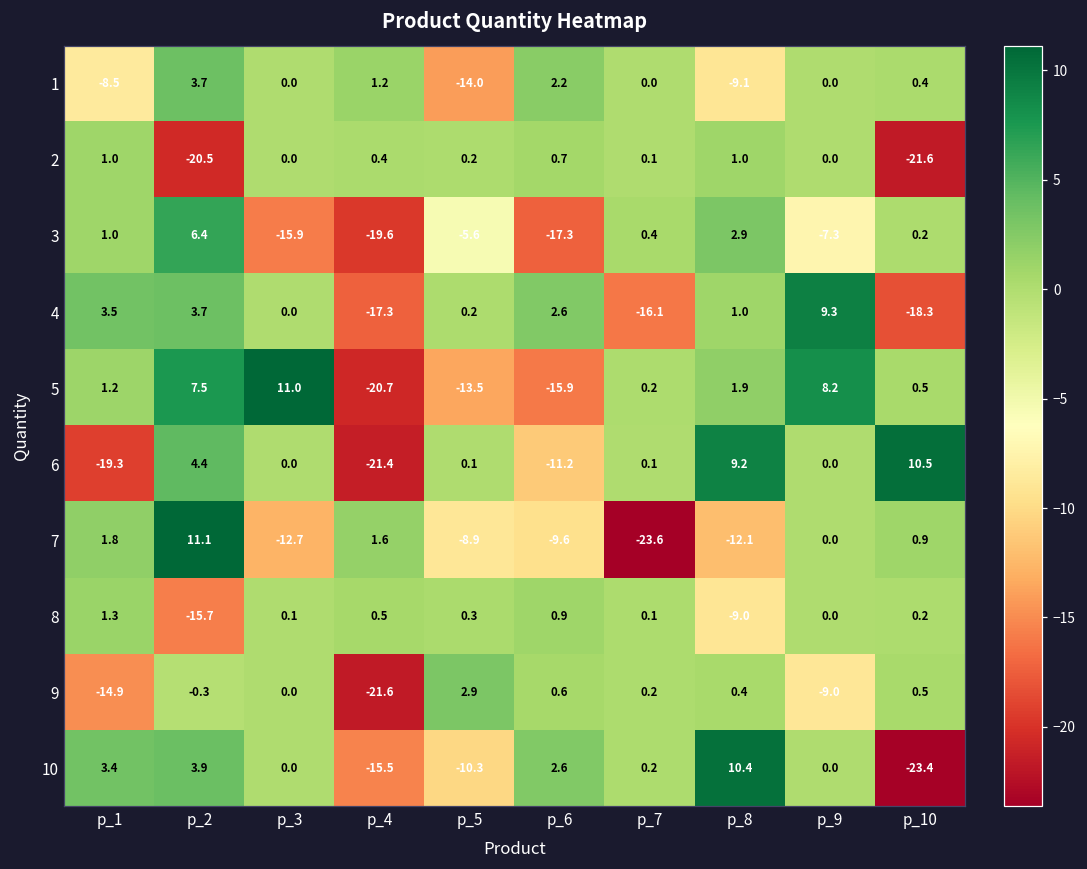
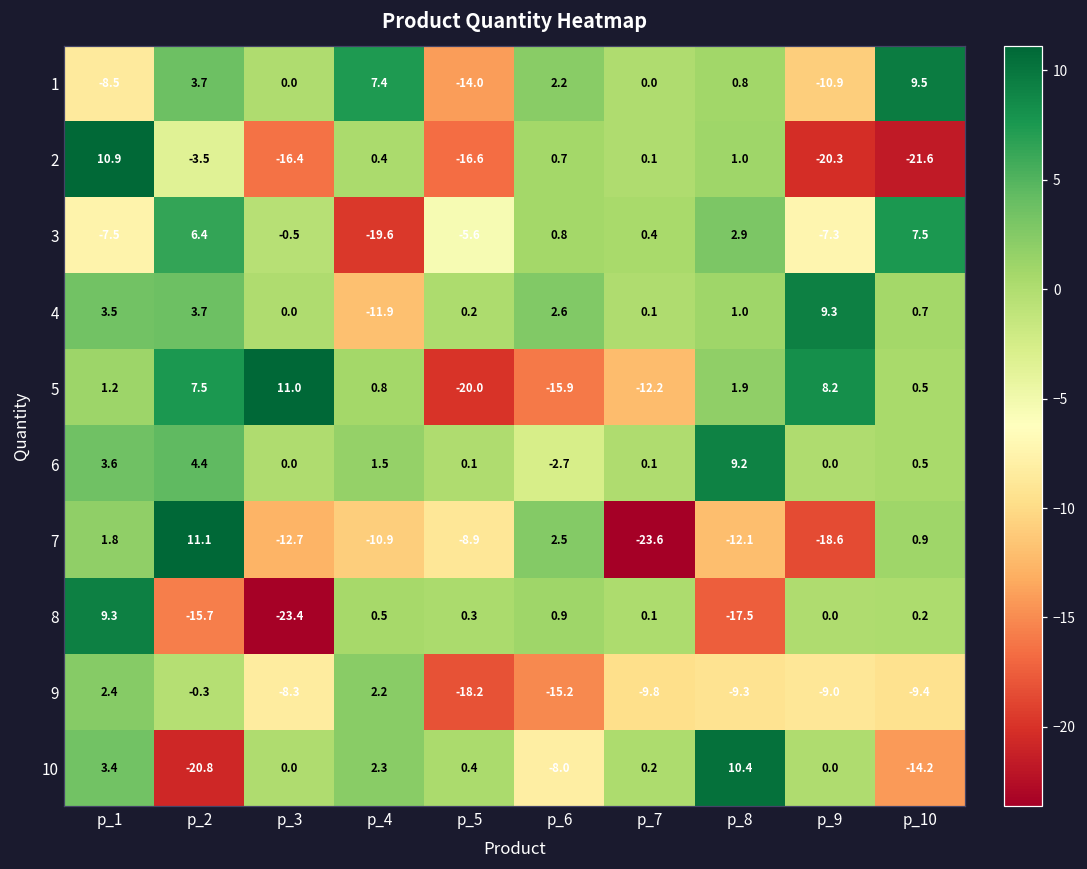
1, p_4: 1.2 -> 7.4
1, p_8: -9.1 -> 0.8
1, p_9: 0.0 -> -10.9
1, p_10: 0.4 -> 9.5
2, p_1: 1.0 -> 10.9
2, p_2: -20.5 -> -3.5
2, p_3: 0.0 -> -16.4
2, p_5: 0.2 -> -16.6
2, p_9: 0.0 -> -20.3
3, p_1: 1.0 -> -7.5
3, p_3: -15.9 -> -0.5
3, p_6: -17.3 -> 0.8
3, p_10: 0.2 -> 7.5
4, p_4: -17.3 -> -11.9
4, p_7: -16.1 -> 0.1
4, p_10: -18.3 -> 0.7
5, p_4: -20.7 -> 0.8
5, p_5: -13.5 -> -20.0
5, p_7: 0.2 -> -12.2
6, p_1: -19.3 -> 3.6
6, p_4: -21.4 -> 1.5
6, p_6: -11.2 -> -2.7
6, p_10: 10.5 -> 0.5
7, p_4: 1.6 -> -10.9
7, p_6: -9.6 -> 2.5
7, p_9: 0.0 -> -18.6
8, p_1: 1.3 -> 9.3
8, p_3: 0.1 -> -23.4
8, p_8: -9.0 -> -17.5
9, p_1: -14.9 -> 2.4
9, p_3: 0.0 -> -8.3
9, p_4: -21.6 -> 2.2
9, p_5: 2.9 -> -18.2
9, p_6: 0.6 -> -15.2
9, p_7: 0.2 -> -9.8
9, p_8: 0.4 -> -9.3
9, p_10: 0.5 -> -9.4
10, p_2: 3.9 -> -20.8
10, p_4: -15.5 -> 2.3
10, p_5: -10.3 -> 0.4
10, p_6: 2.6 -> -8.0
10, p_10: -23.4 -> -14.2
